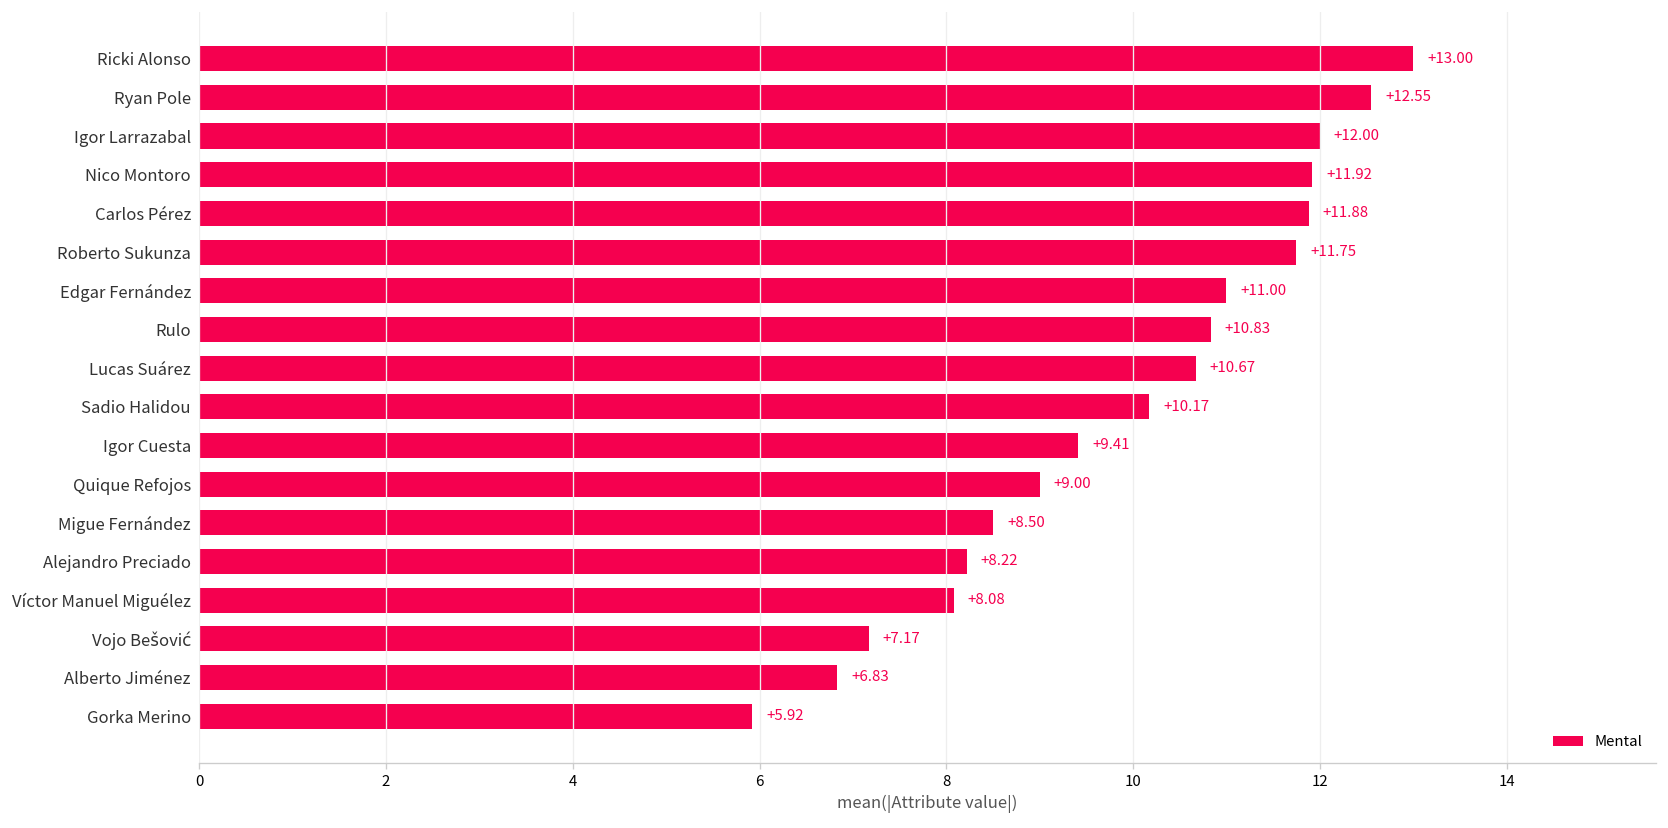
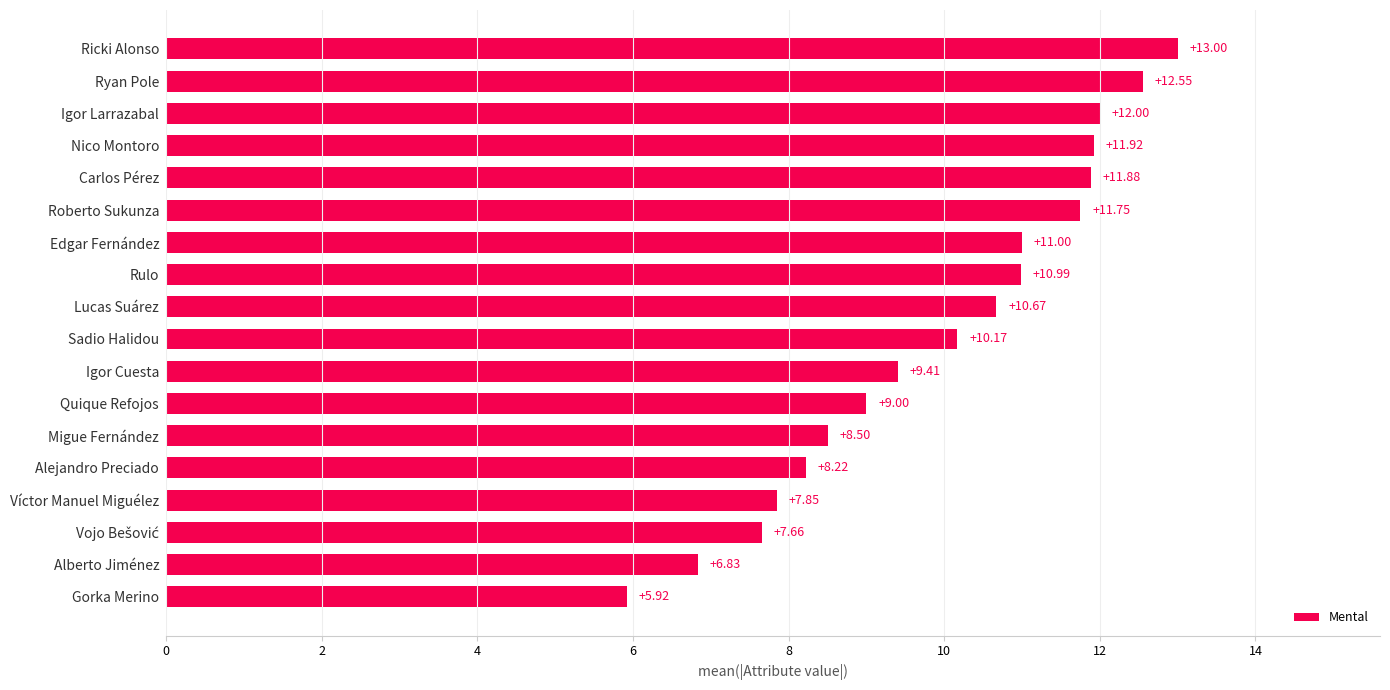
Rulo: +10.83 -> +10.99
Víctor Manuel Miguélez: +8.08 -> +7.85
Vojo Bešović: +7.17 -> +7.66
